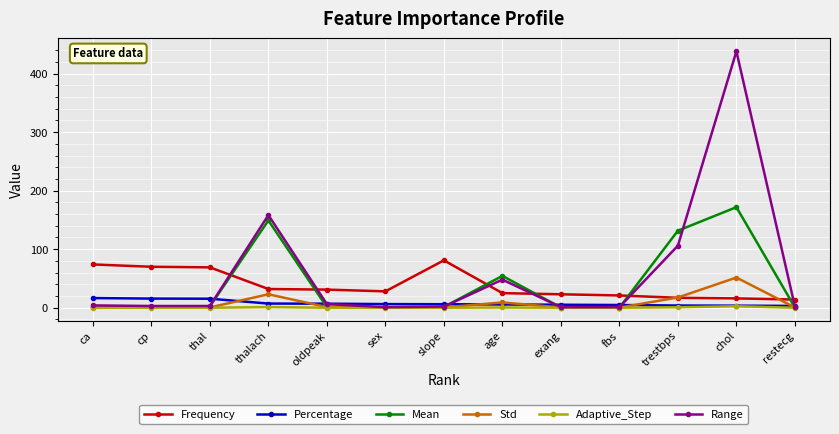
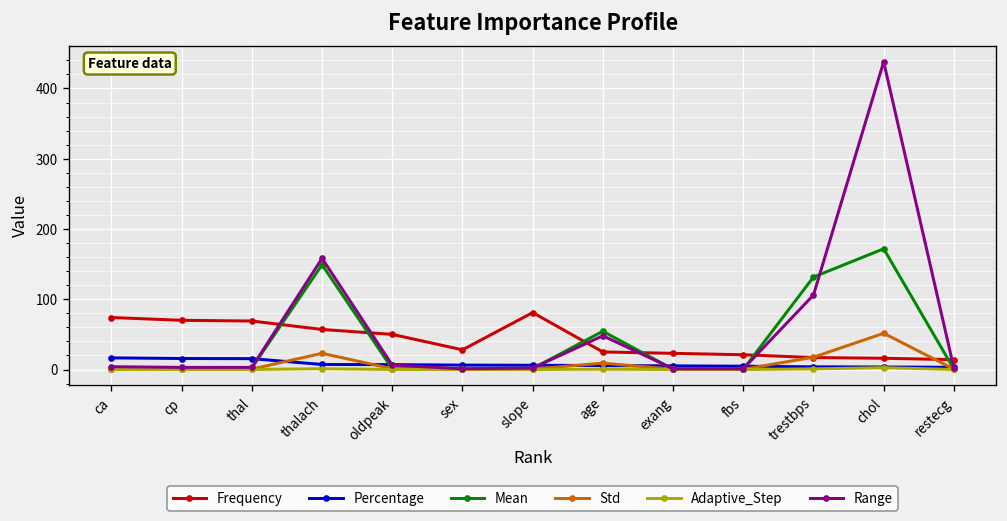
Frequency, thalach: 30 -> 60
Frequency, oldpeak: 30 -> 50
